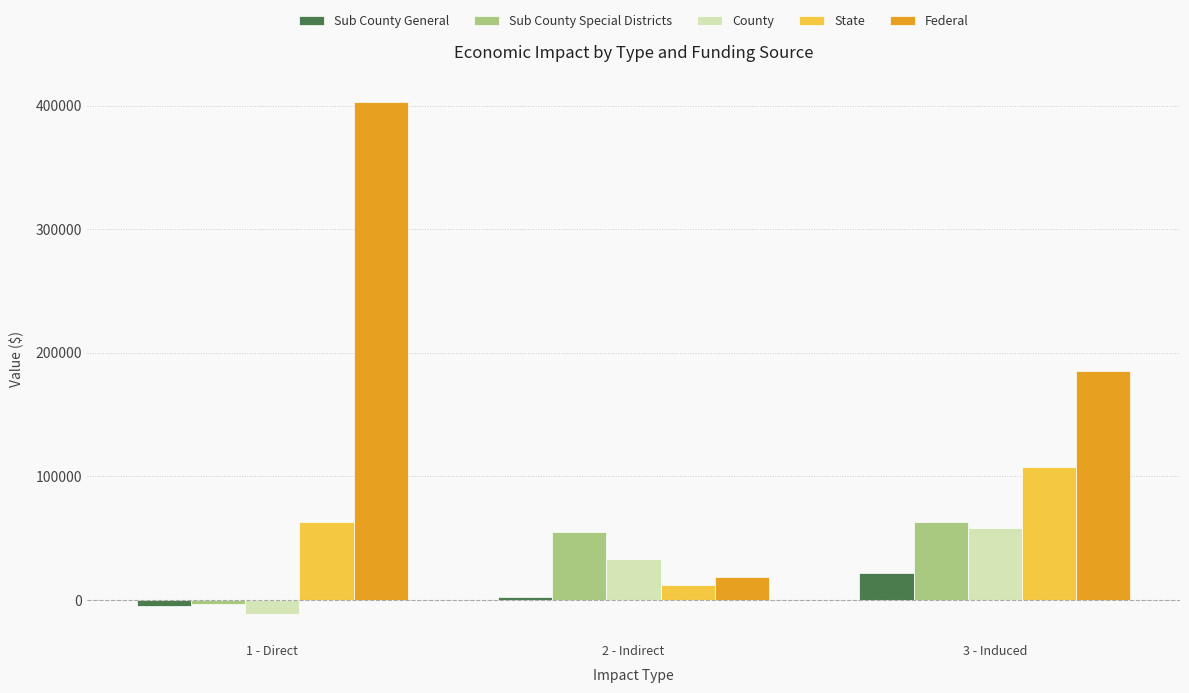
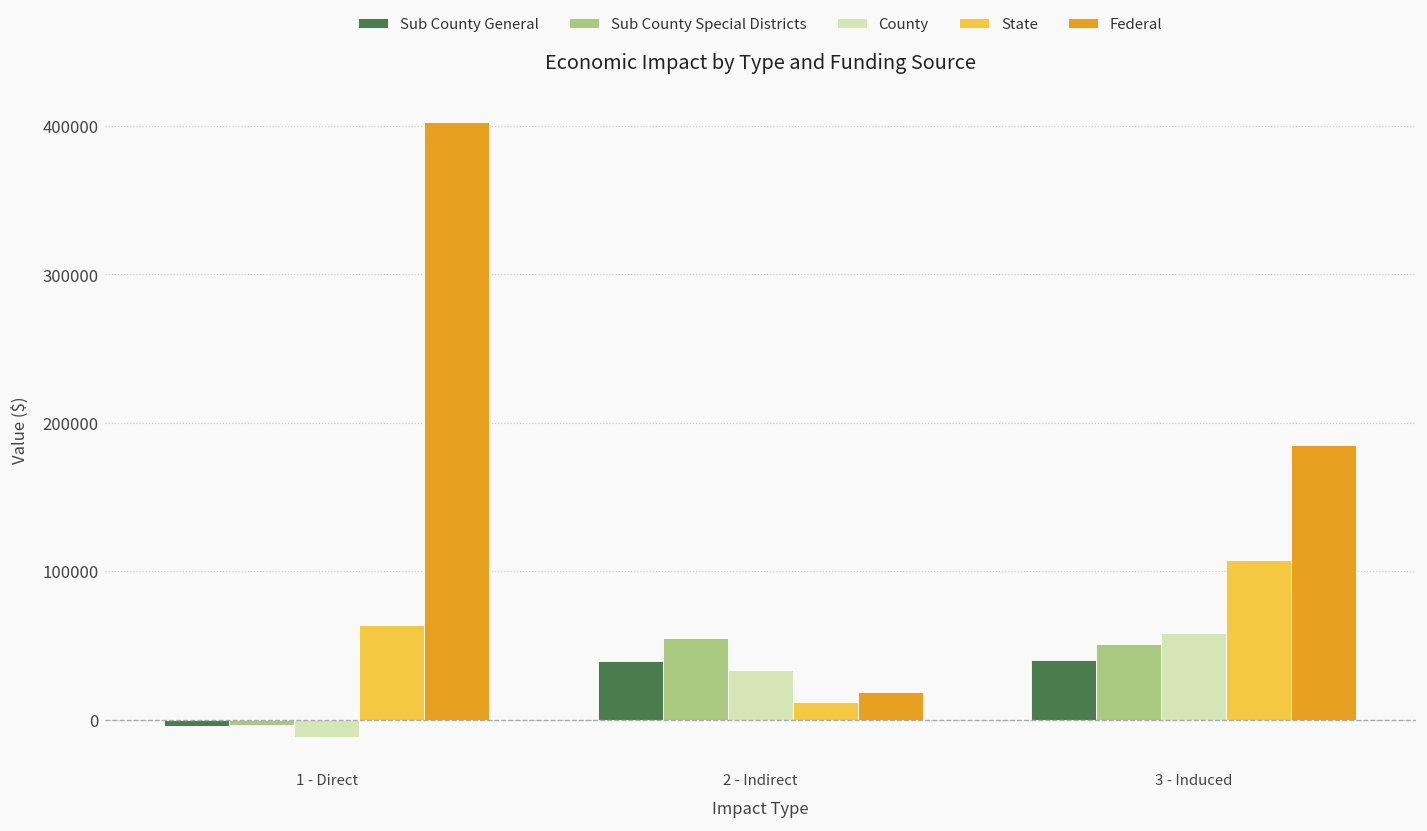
Sub County General, 2 - Indirect: 3000 -> 40000
Sub County General, 3 - Induced: 22000 -> 40000
Sub County Special Districts, 3 - Induced: 63000 -> 51000
